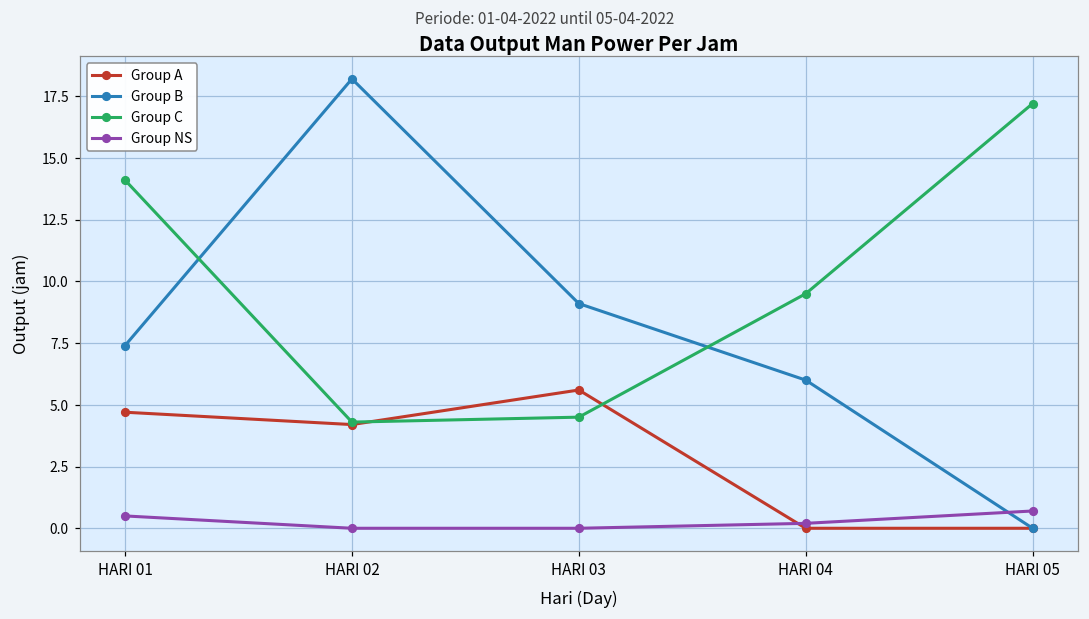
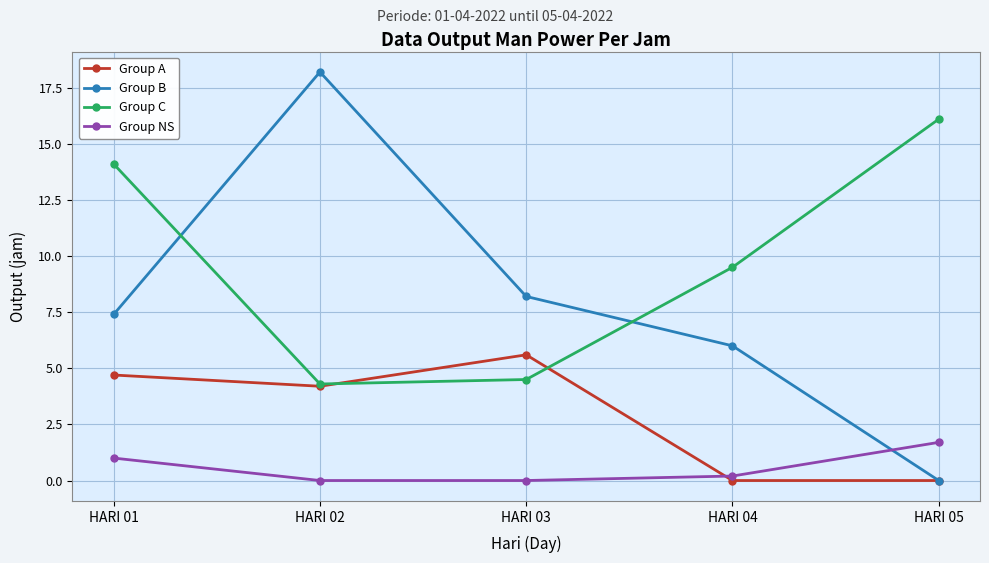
Group NS, HARI 01: 0.5 -> 1.0
Group B, HARI 03: 9.1 -> 8.2
Group C, HARI 05: 17.2 -> 16.1
Group NS, HARI 05: 0.7 -> 1.7
